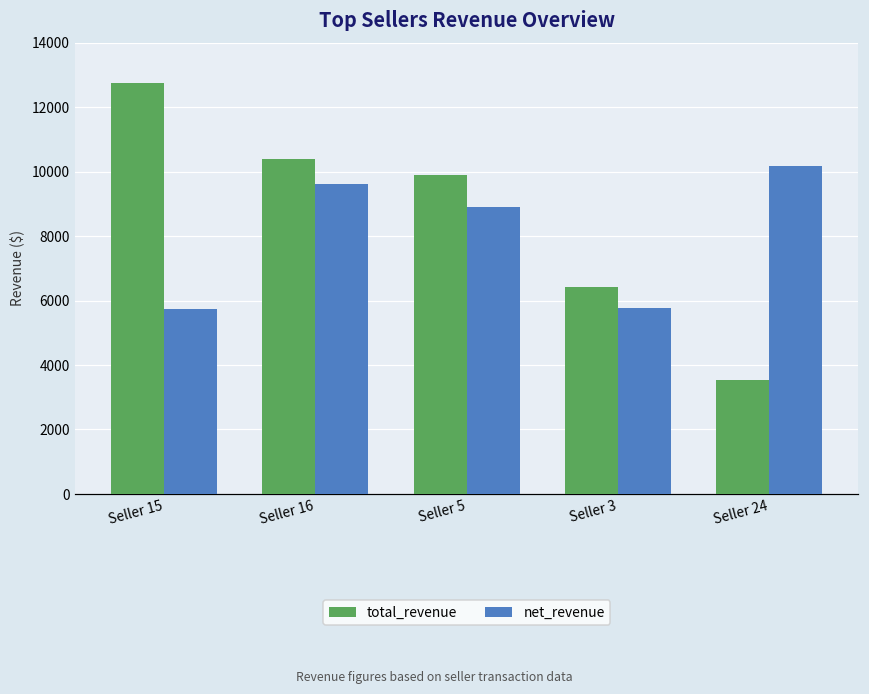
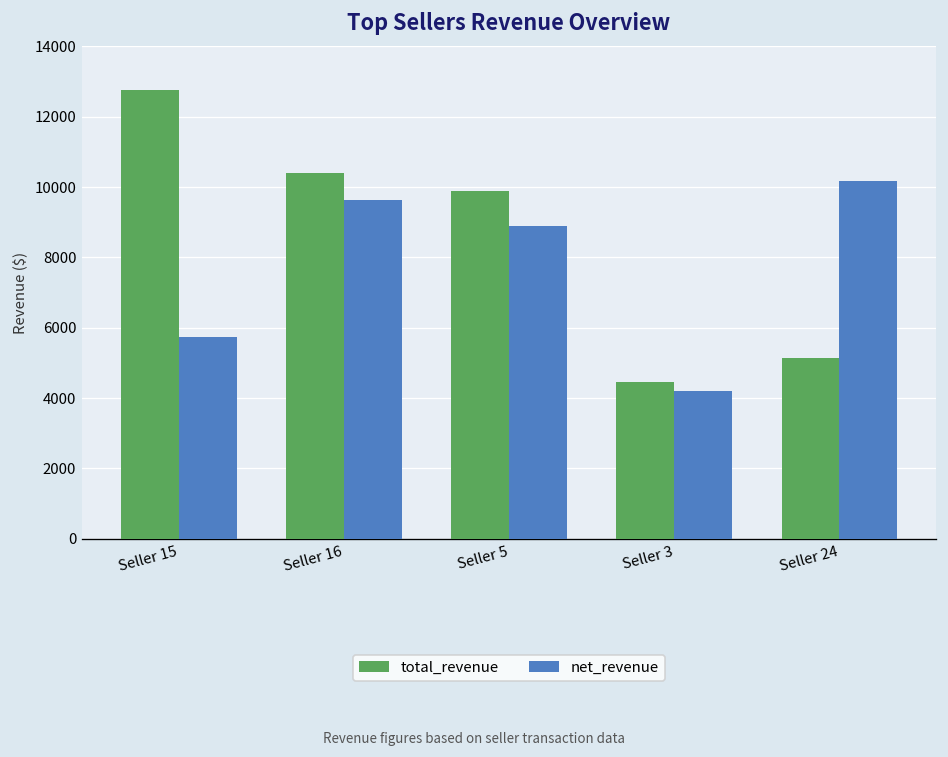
total_revenue, Seller 3: 6400 -> 4500
net_revenue, Seller 3: 5800 -> 4200
total_revenue, Seller 24: 3500 -> 5100
